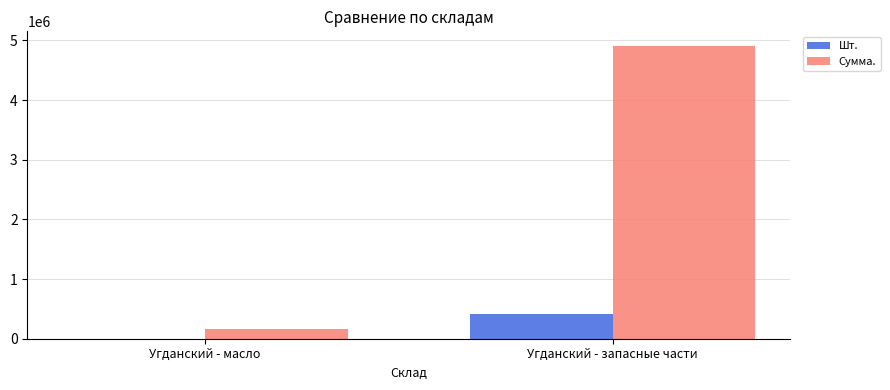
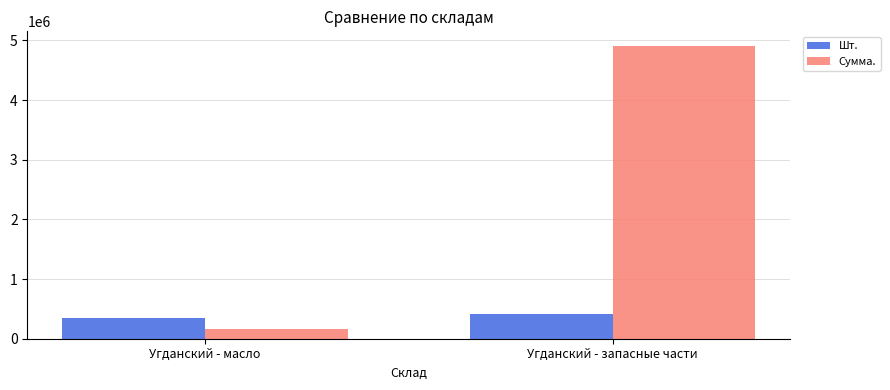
Шт., Угданский - масло: 0 -> 300000
